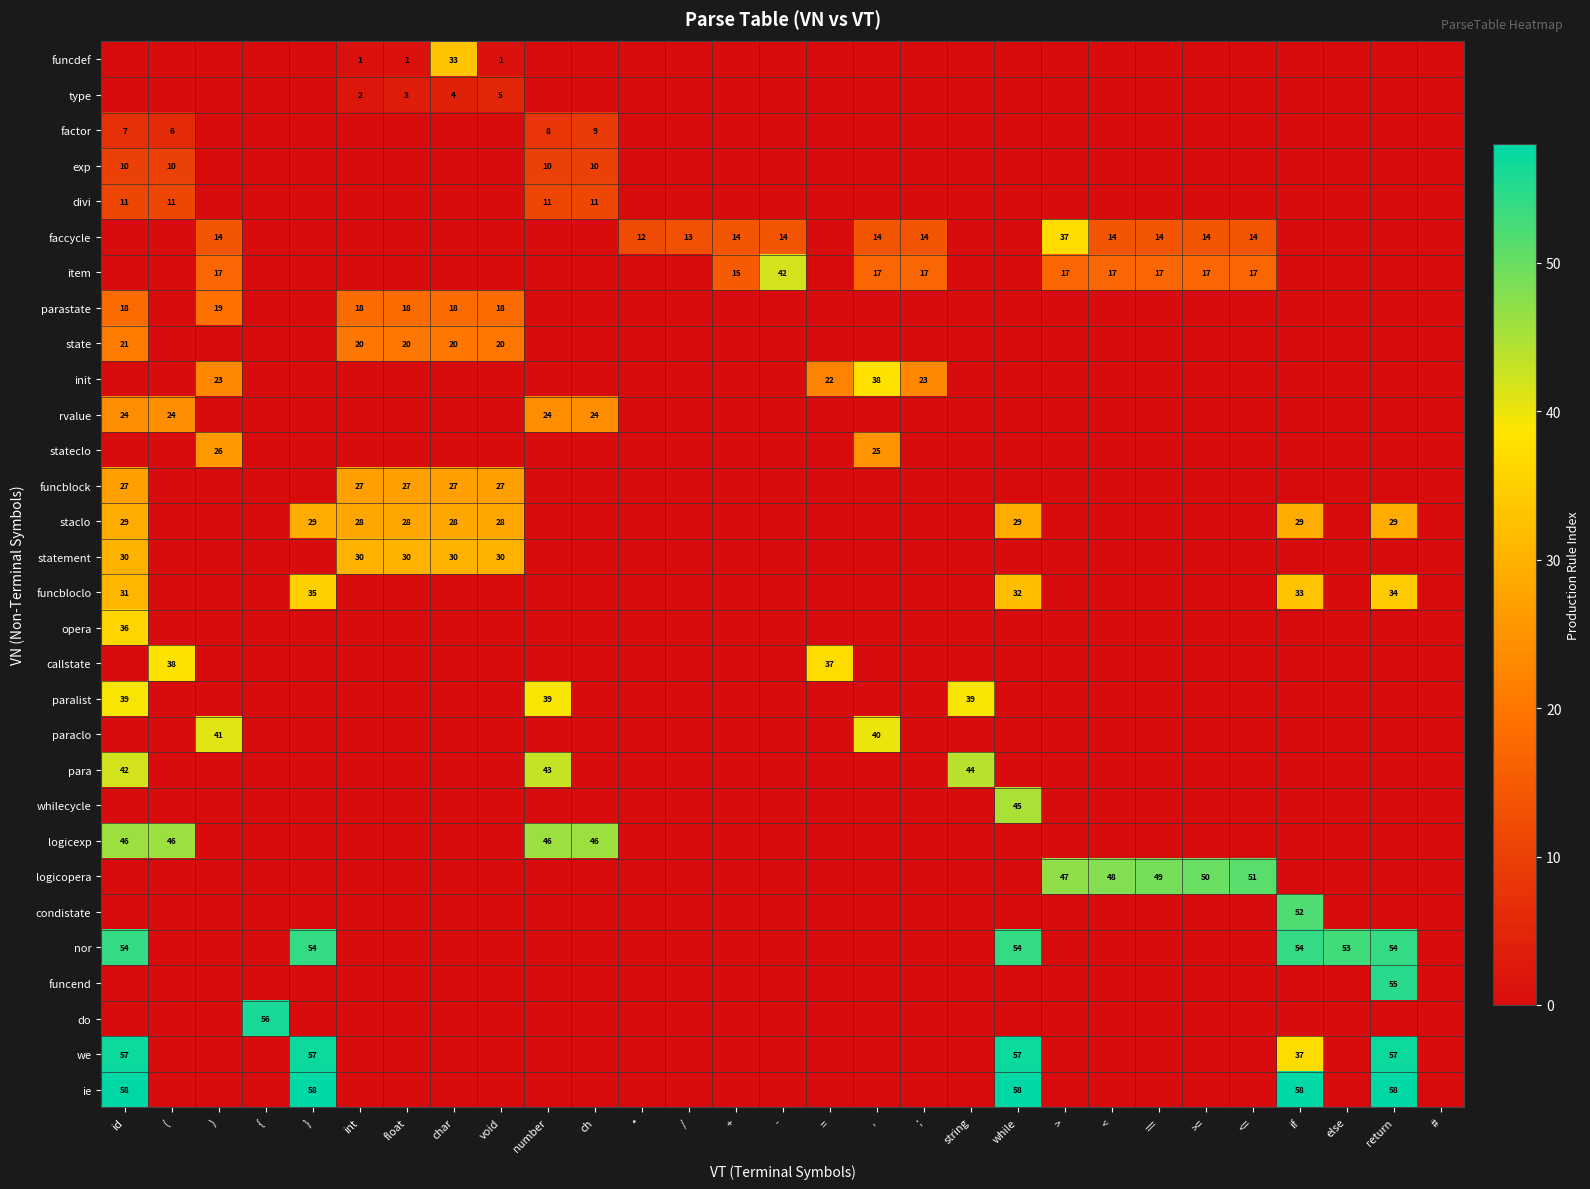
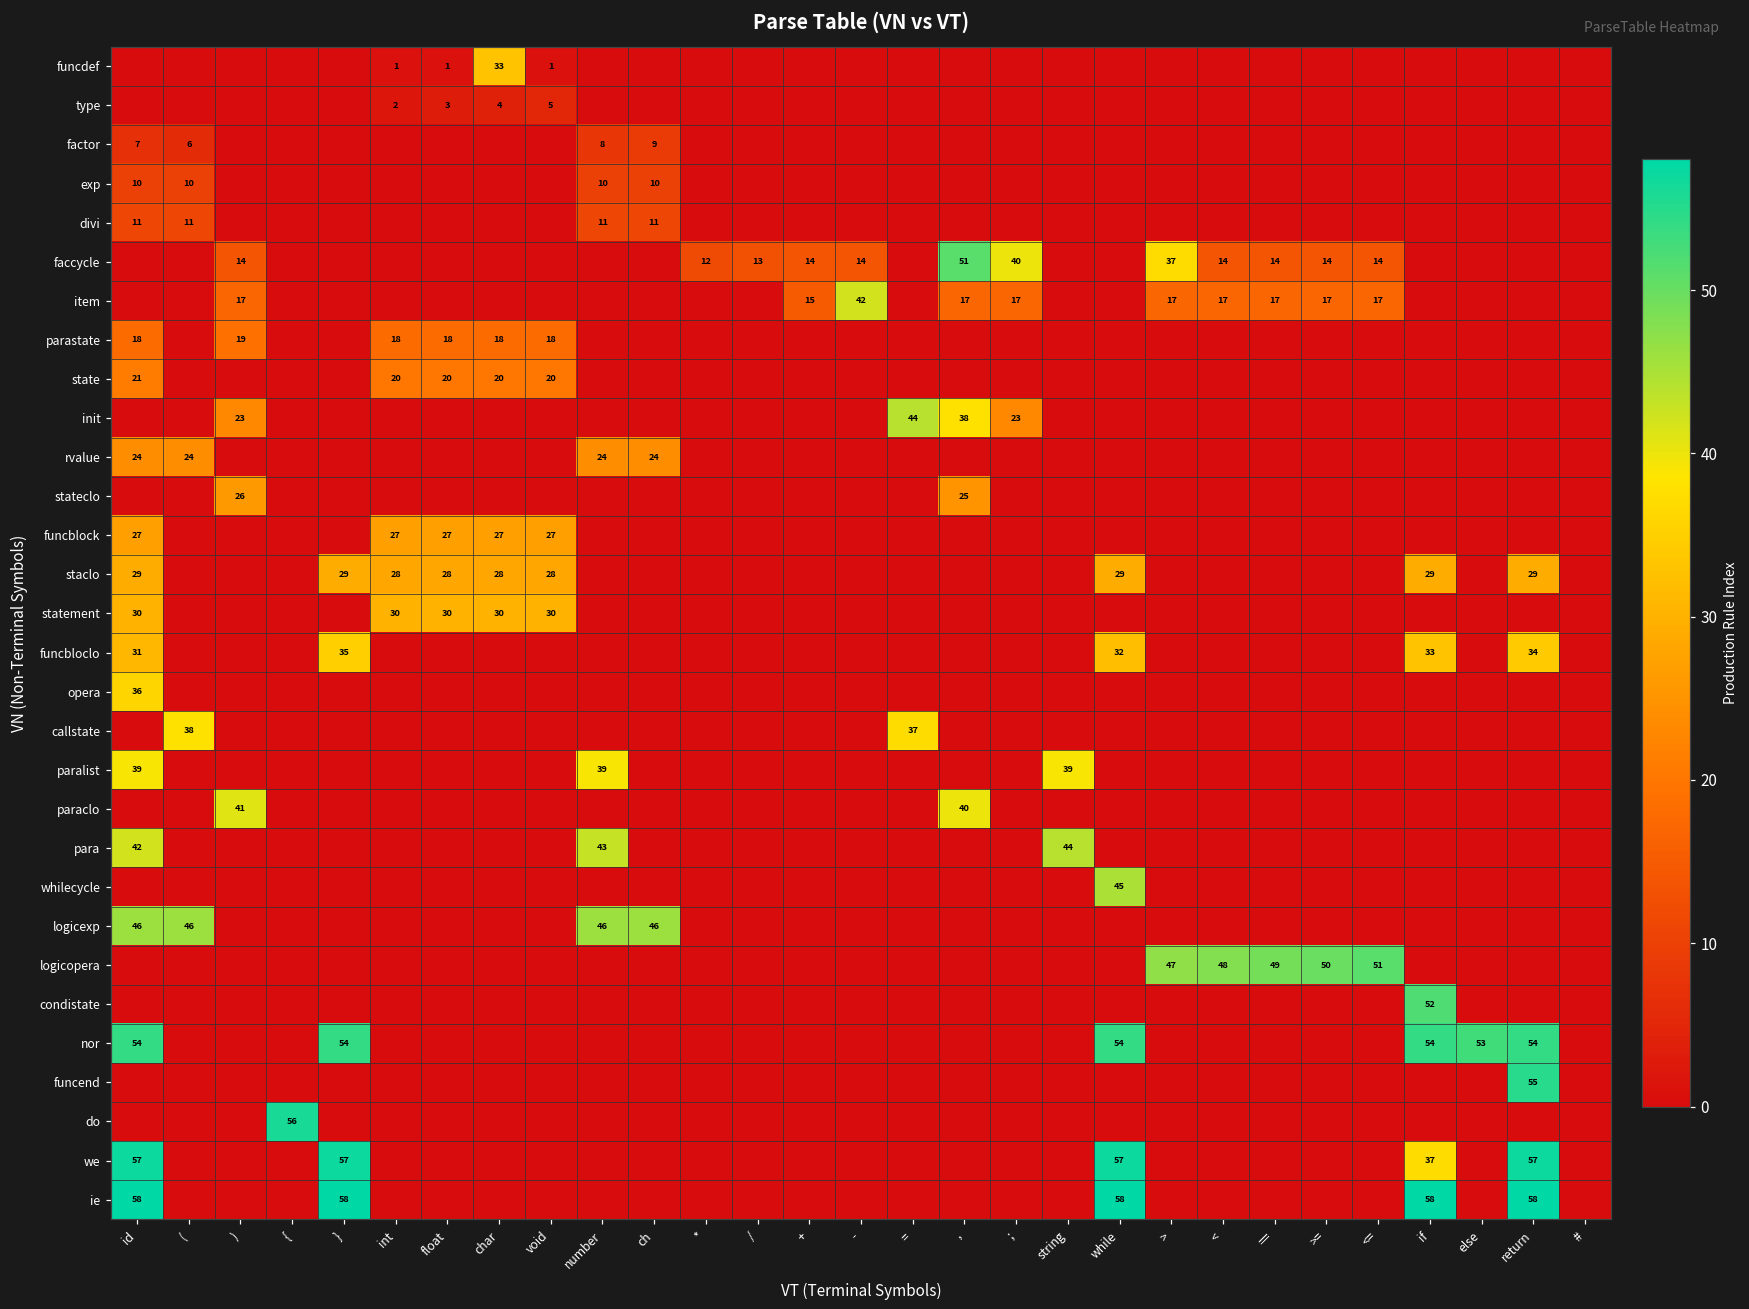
faccycle, ,: 14 -> 51
faccycle, ;: 14 -> 40
init, =: 22 -> 44
